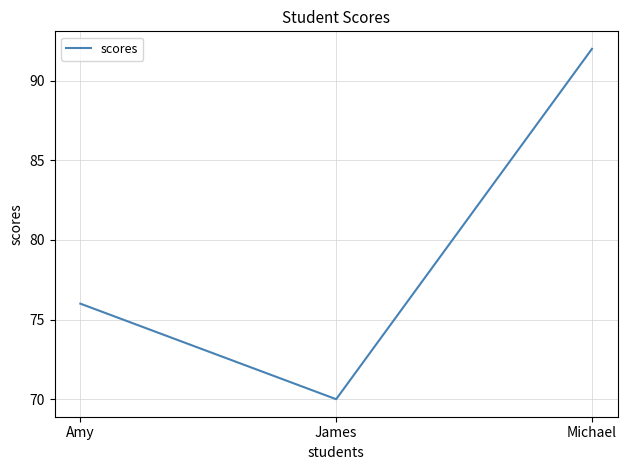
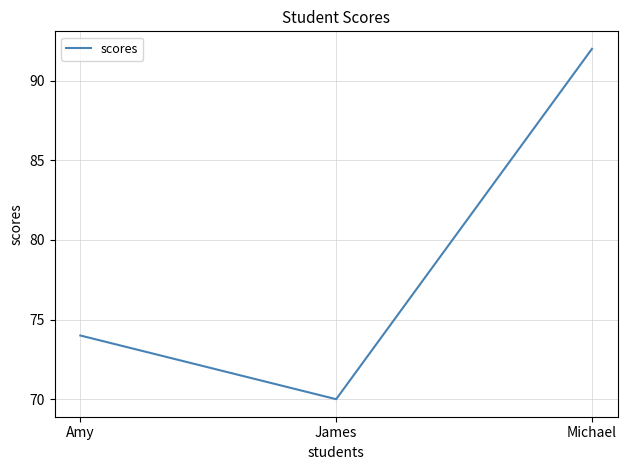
Amy: 76 -> 74
